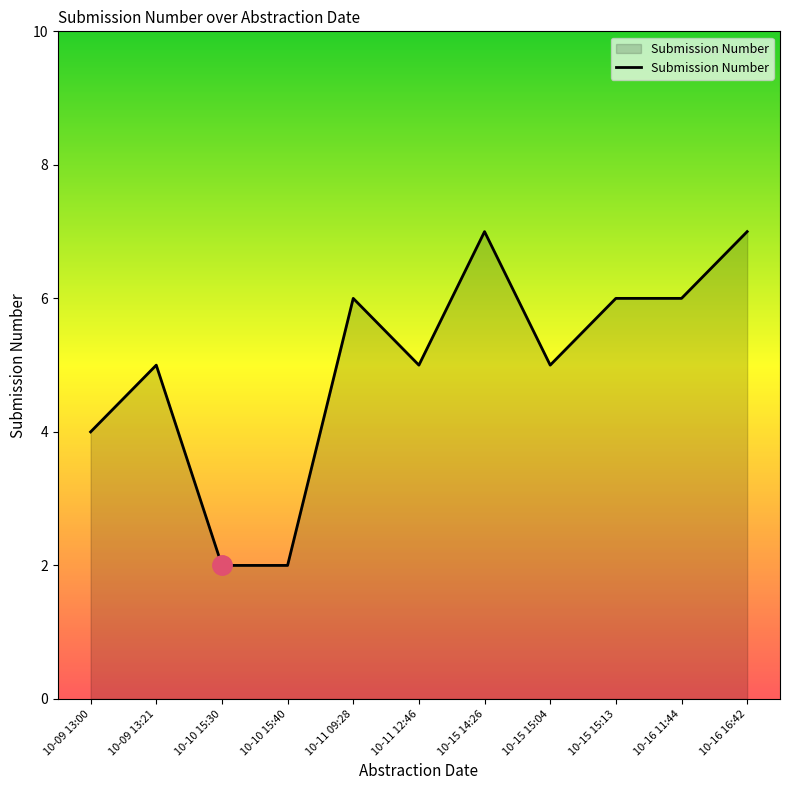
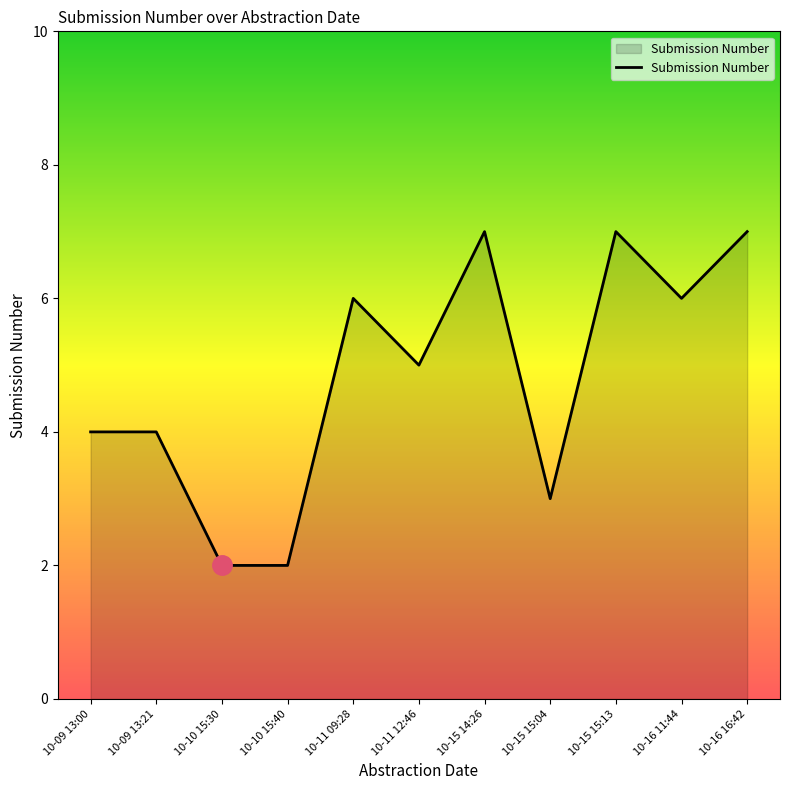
Submission Number, 10-09 13:21: 5 -> 4
Submission Number, 10-15 15:04: 5 -> 3
Submission Number, 10-15 15:13: 6 -> 7
